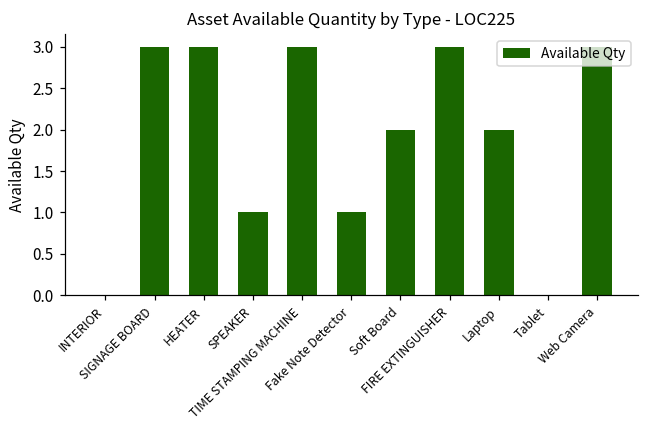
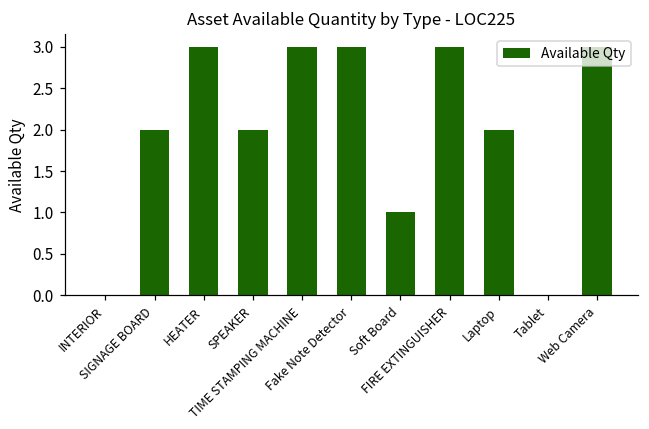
SIGNAGE BOARD: 3 -> 2
SPEAKER: 1 -> 2
Fake Note Detector: 1 -> 3
Soft Board: 2 -> 1
